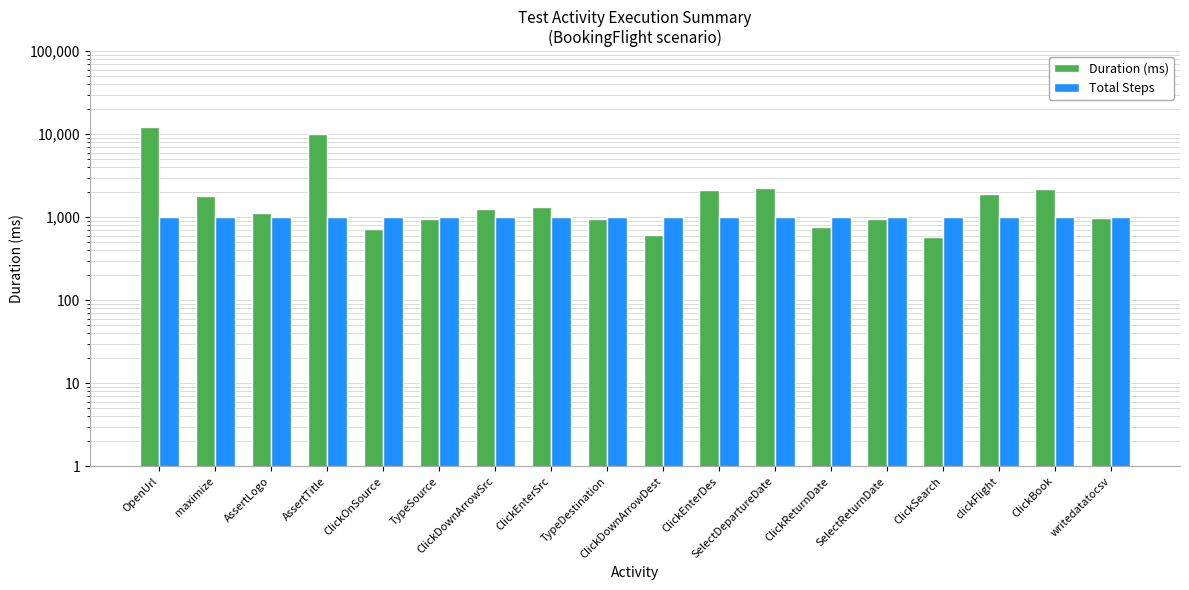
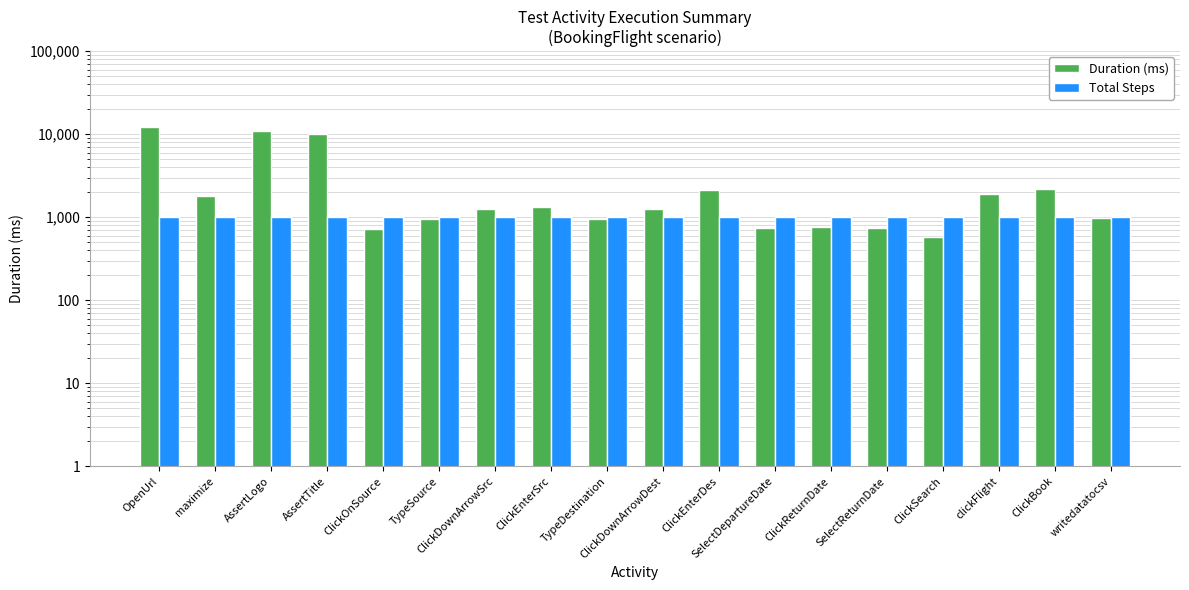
Duration (ms), AssertLogo: 1,100 -> 11,000
Duration (ms), ClickDownArrowDest: 600 -> 1,300
Duration (ms), SelectDepartureDate: 2,300 -> 700
Duration (ms), SelectReturnDate: 900 -> 700
